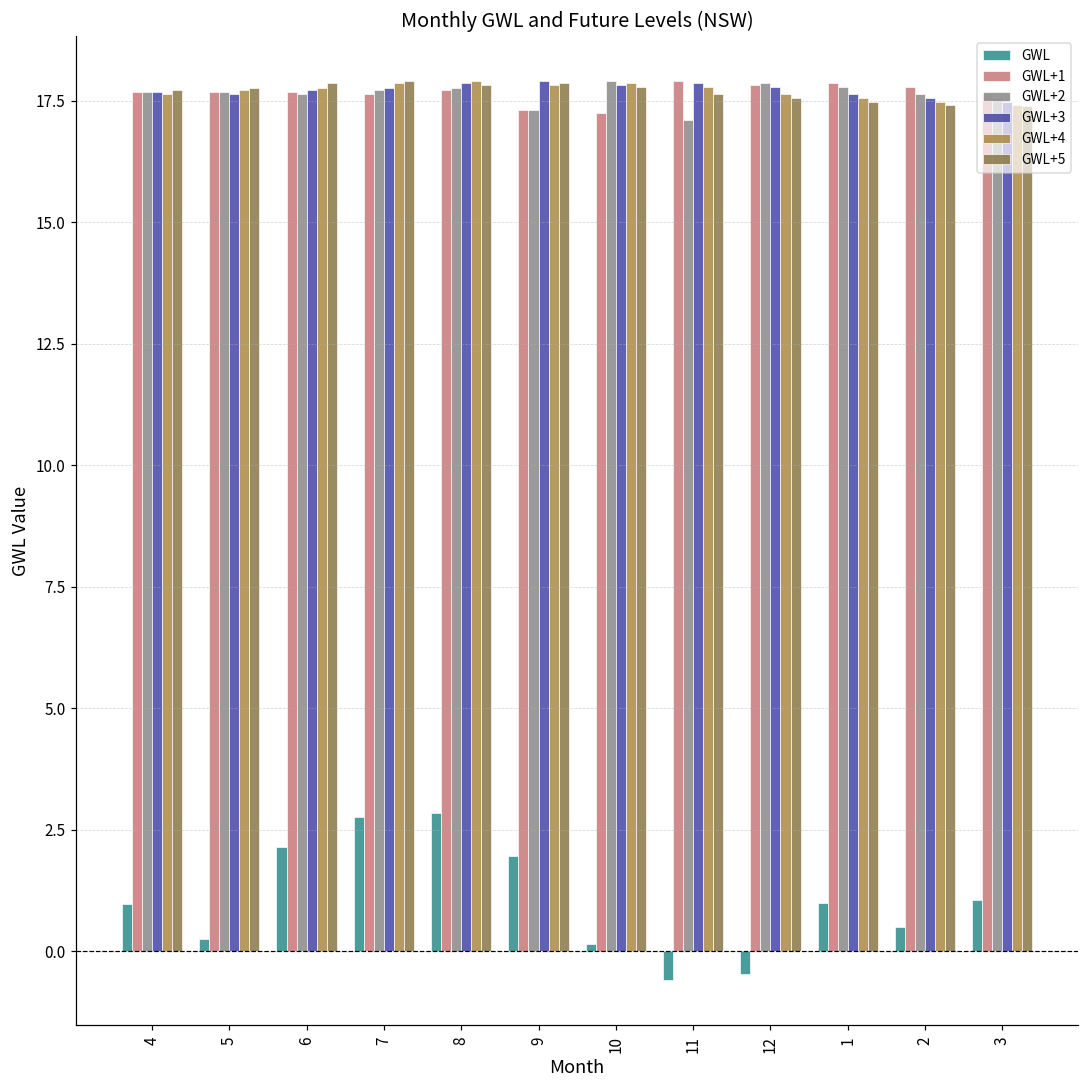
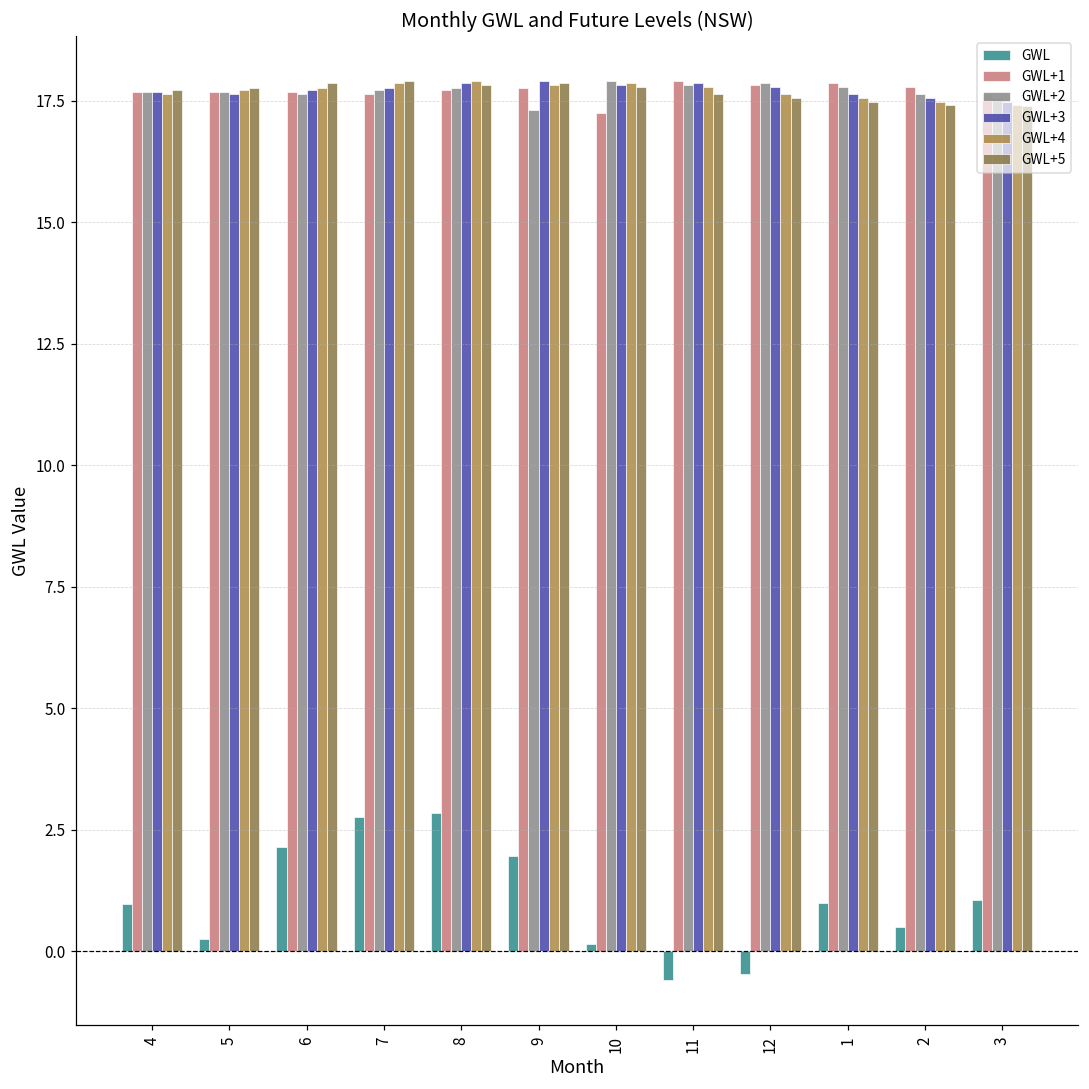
GWL+1, 9: 17.3 -> 17.8
GWL+2, 11: 17.1 -> 17.8
